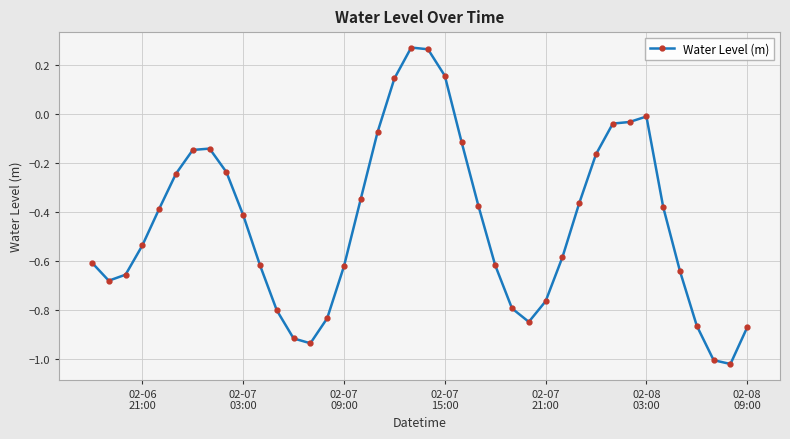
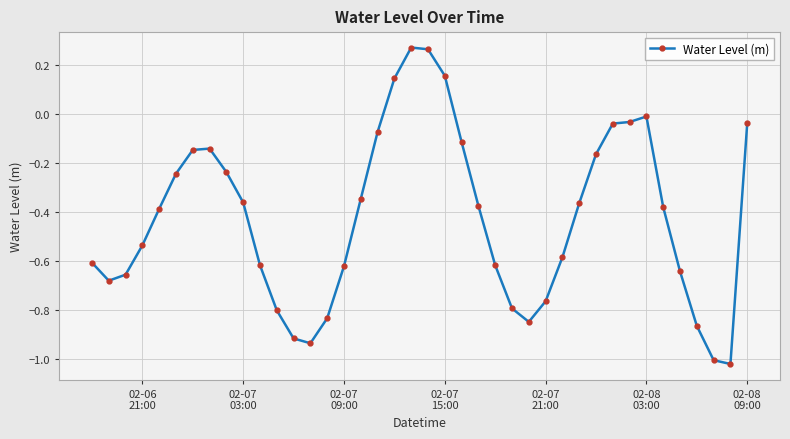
02-07 03:00: -0.41 -> -0.36
02-08 09:00: -0.87 -> -0.04
